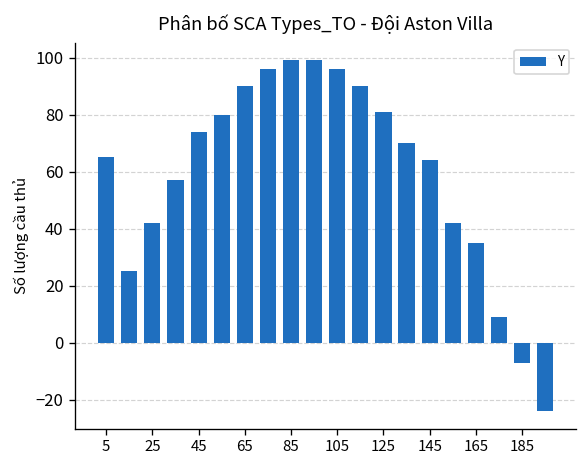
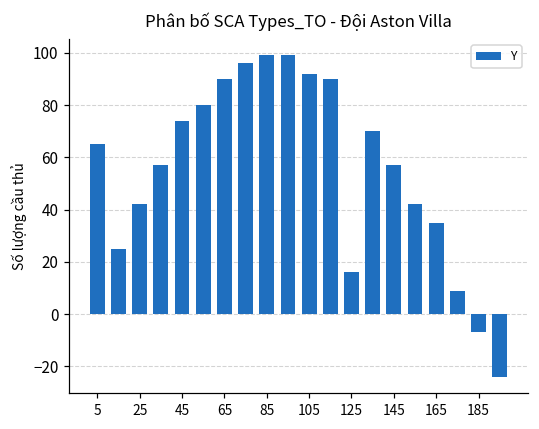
105: 96 -> 92
125: 81 -> 16
145: 64 -> 57
